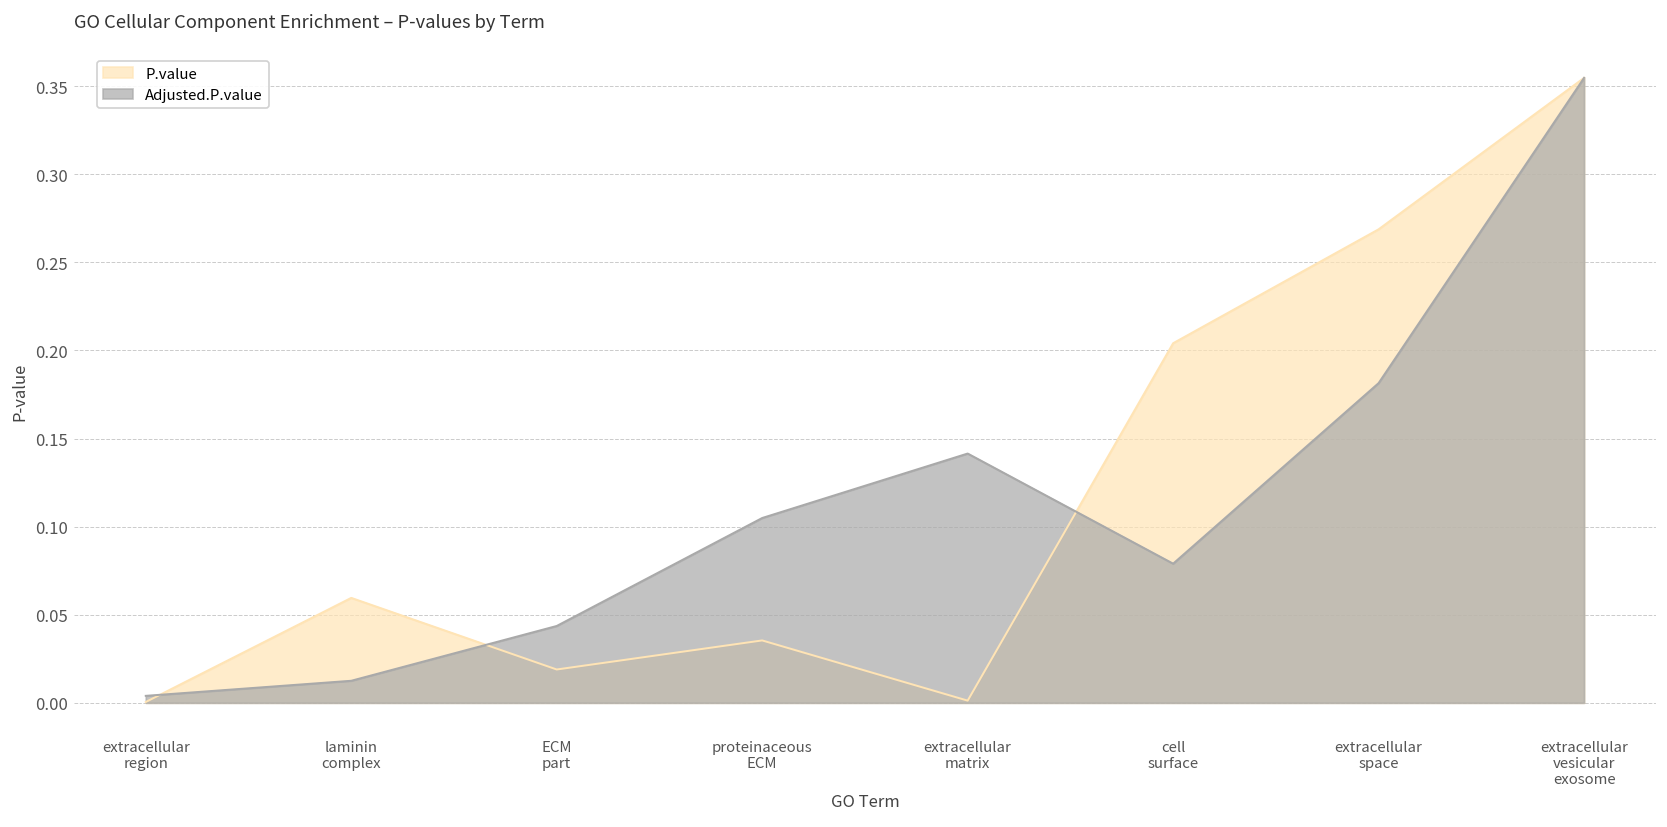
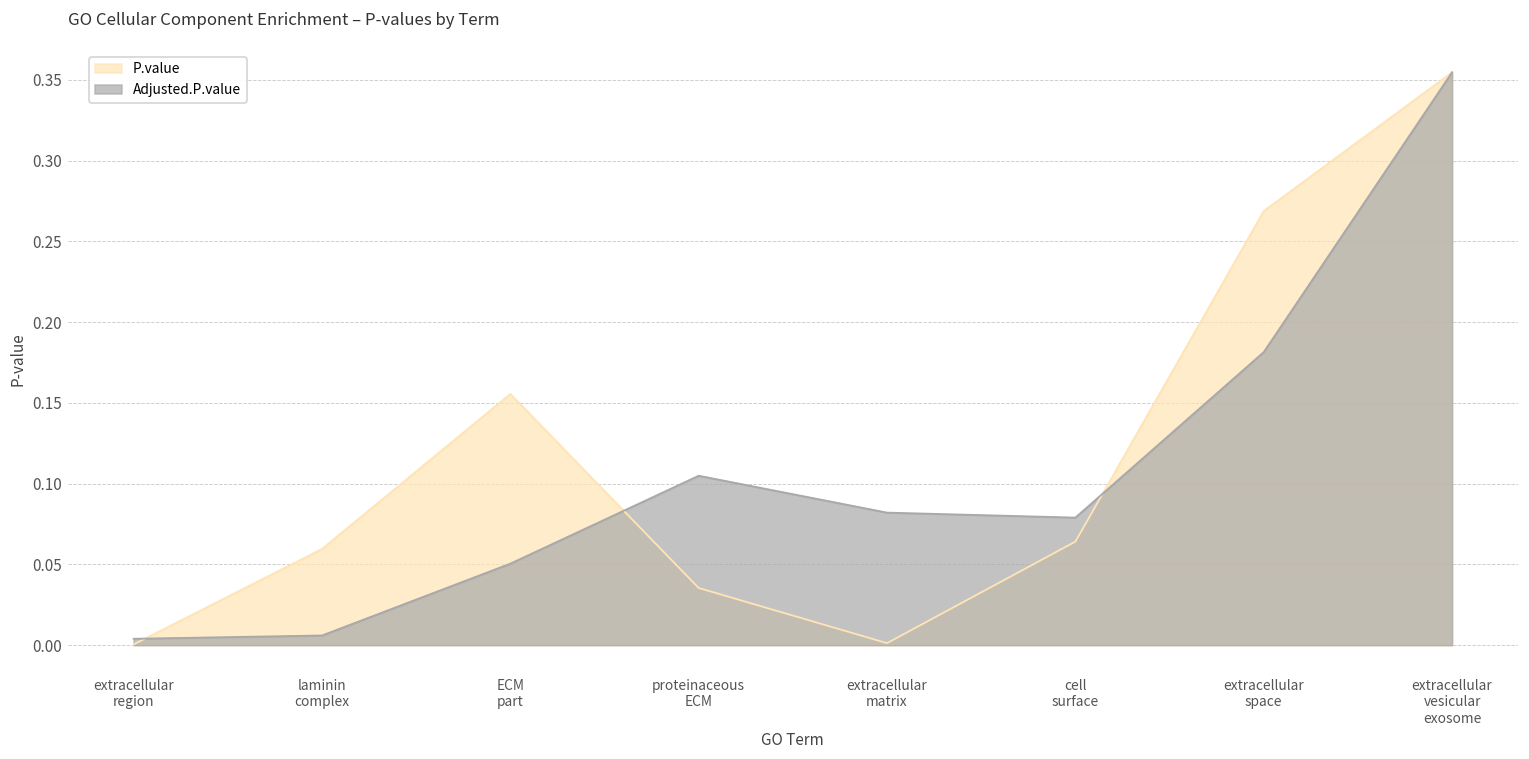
Adjusted.P.value, laminin complex: 0.013 -> 0.006
P.value, ECM part: 0.019 -> 0.156
Adjusted.P.value, ECM part: 0.044 -> 0.050
Adjusted.P.value, extracellular matrix: 0.141 -> 0.082
P.value, cell surface: 0.204 -> 0.064
